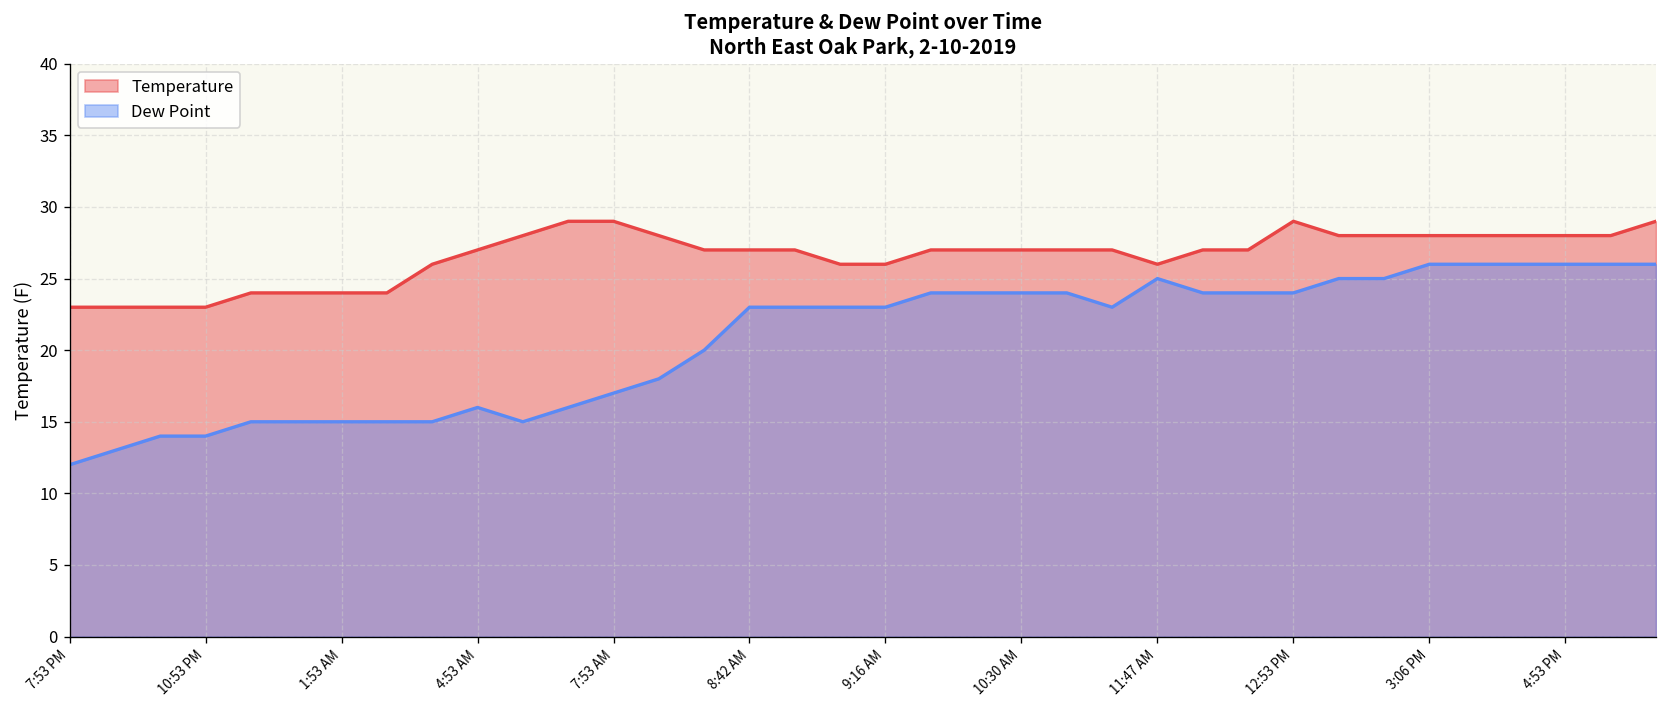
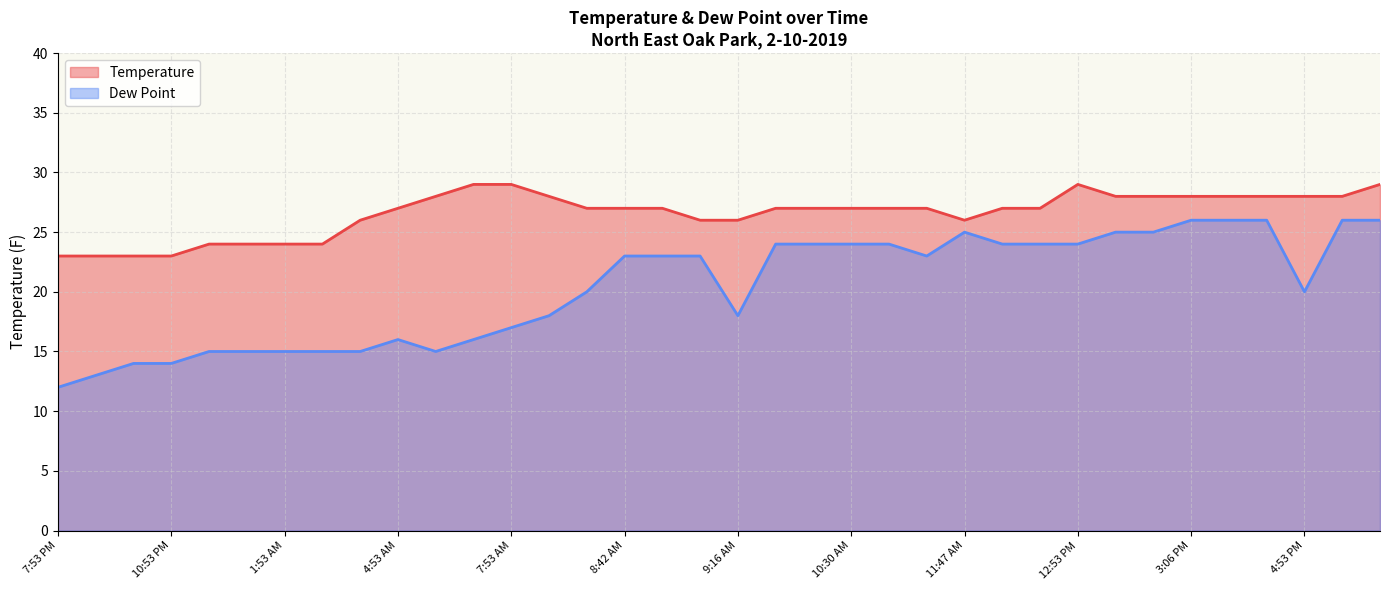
Dew Point, 9:16 AM: 23 -> 18
Dew Point, 4:53 PM: 26 -> 20
